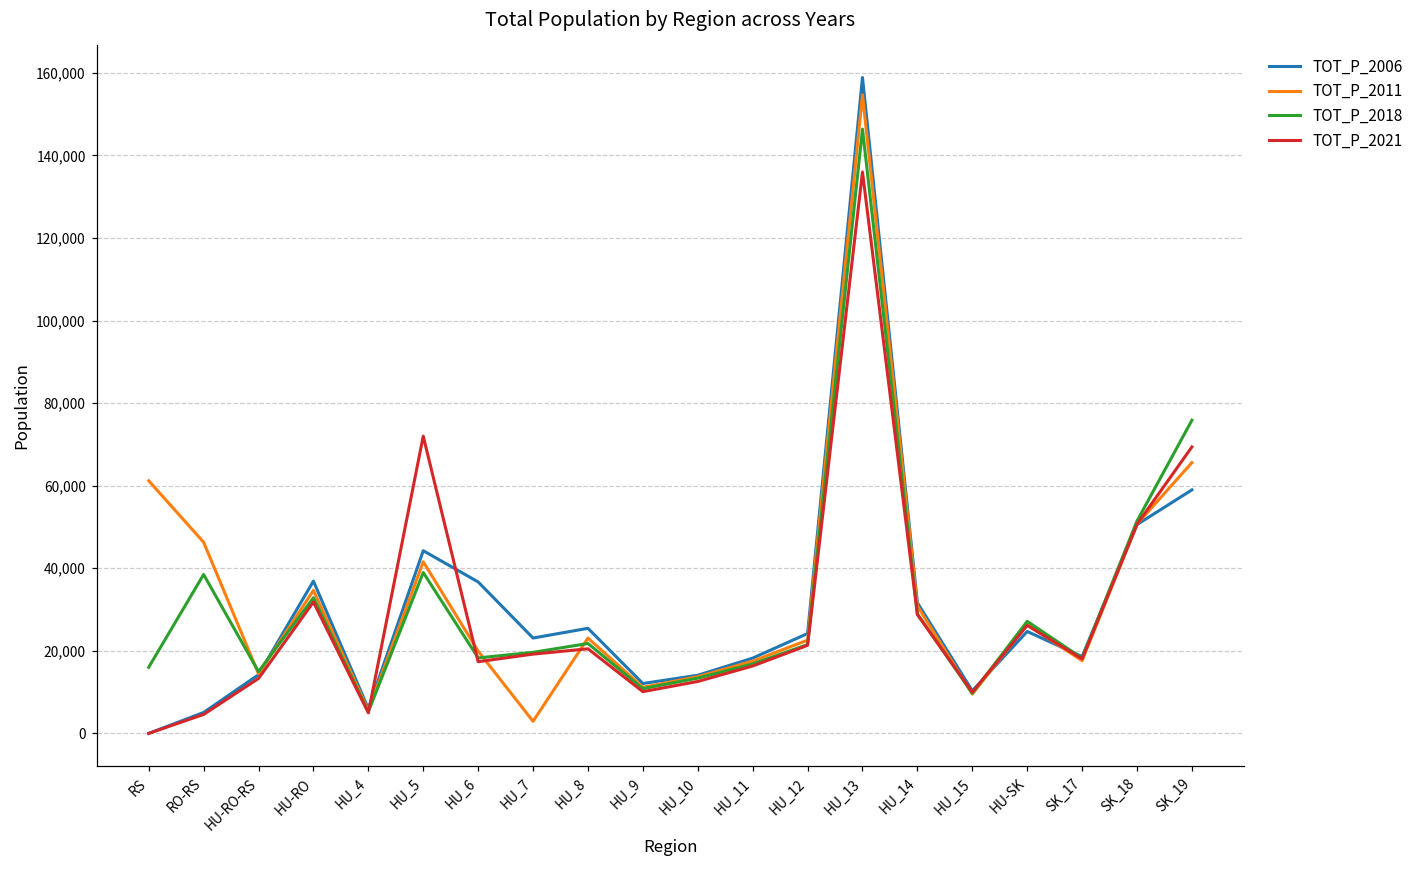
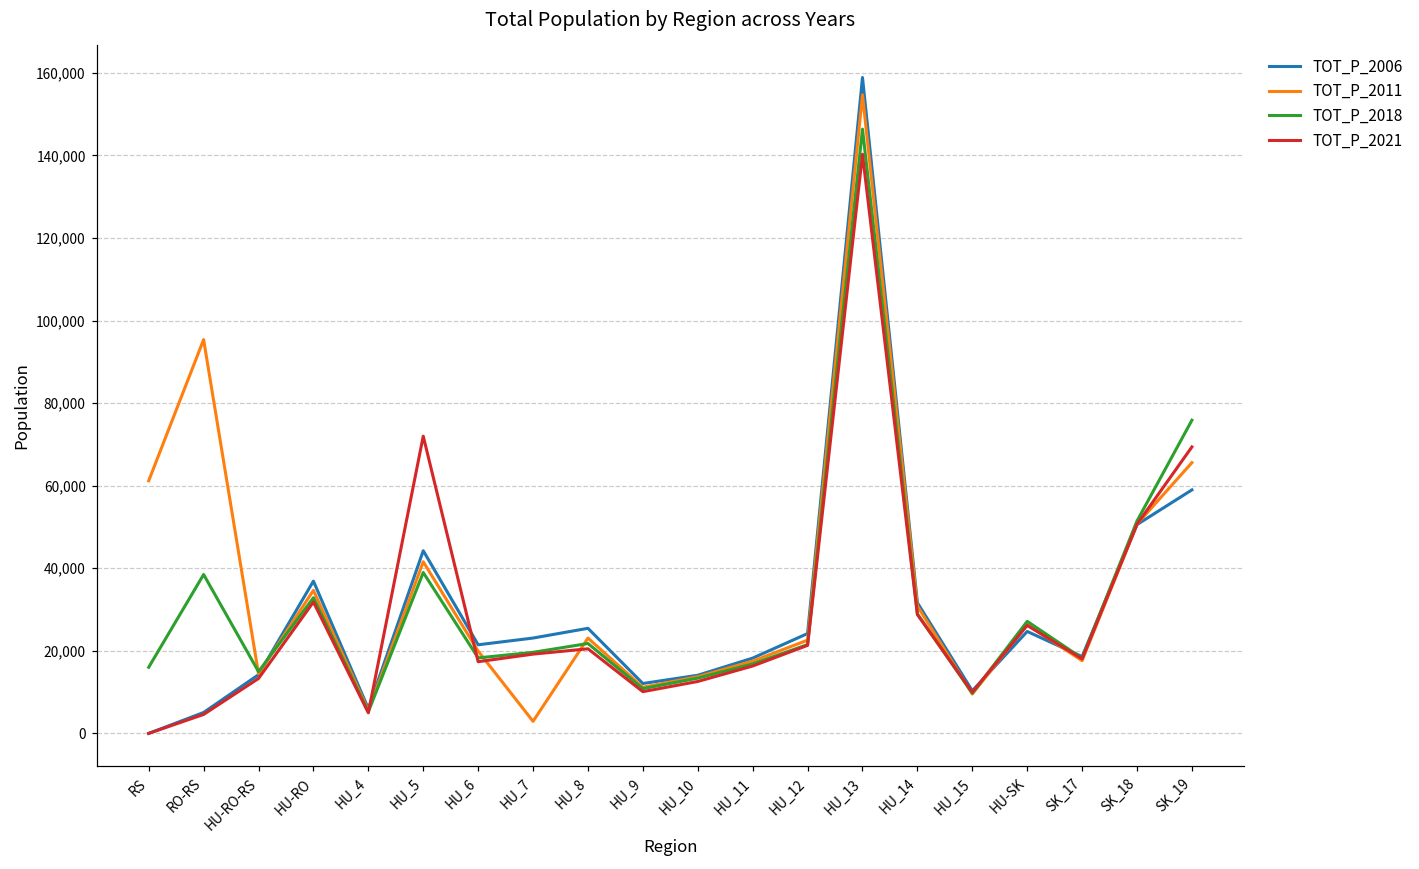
TOT_P_2011, RO-RS: 46,000 -> 95,000
TOT_P_2006, HU_6: 37,000 -> 21,000
TOT_P_2021, HU_13: 136,000 -> 140,000
